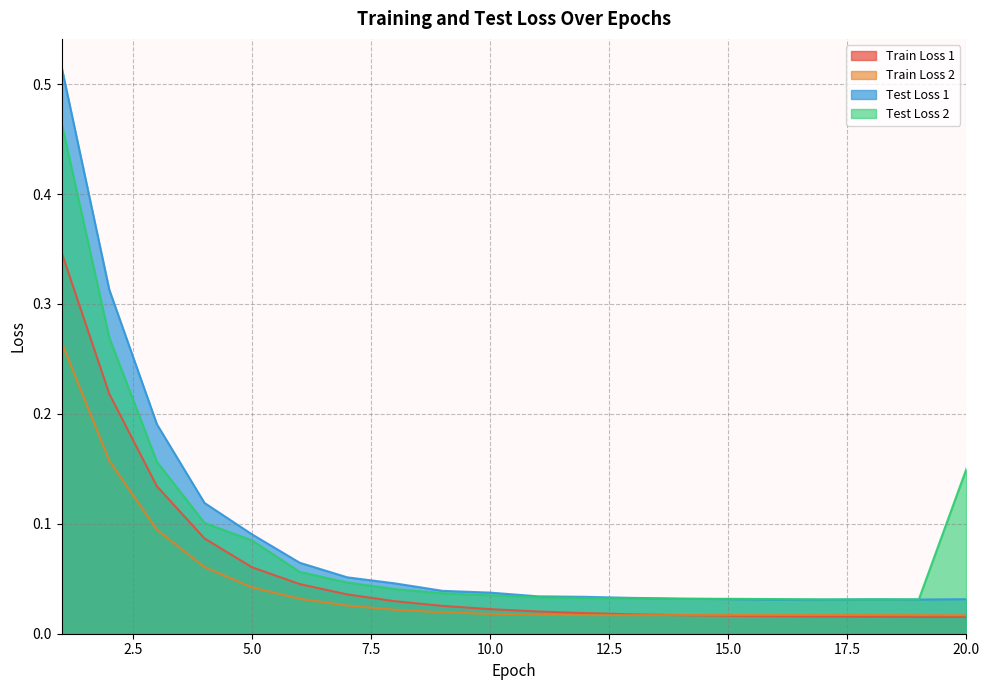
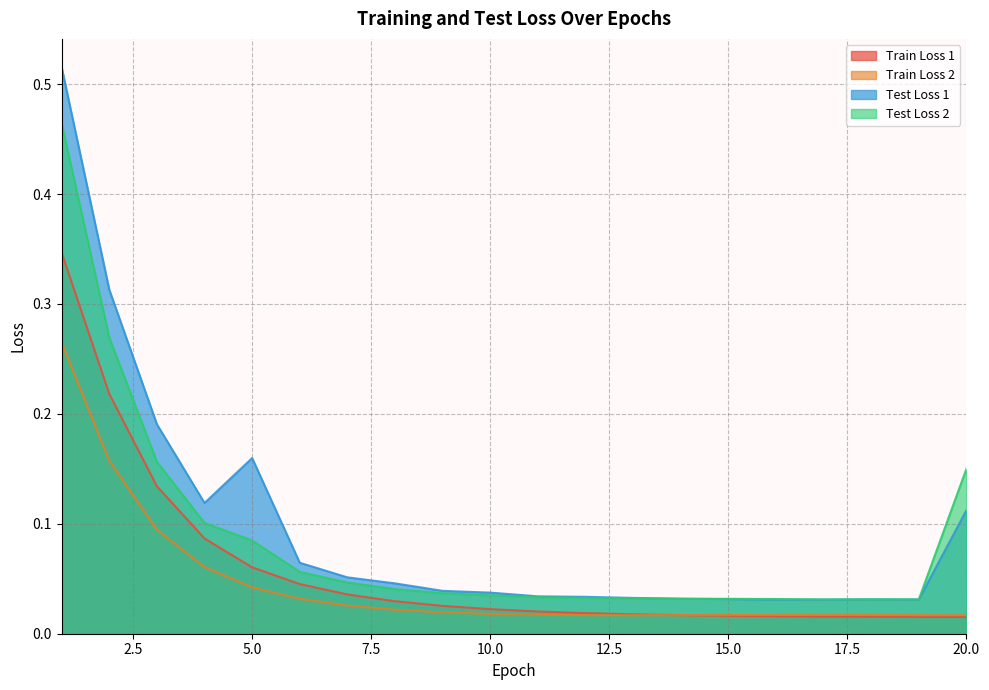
Test Loss 1, 5.0: 0.090 -> 0.160
Test Loss 1, 20.0: 0.031 -> 0.112
